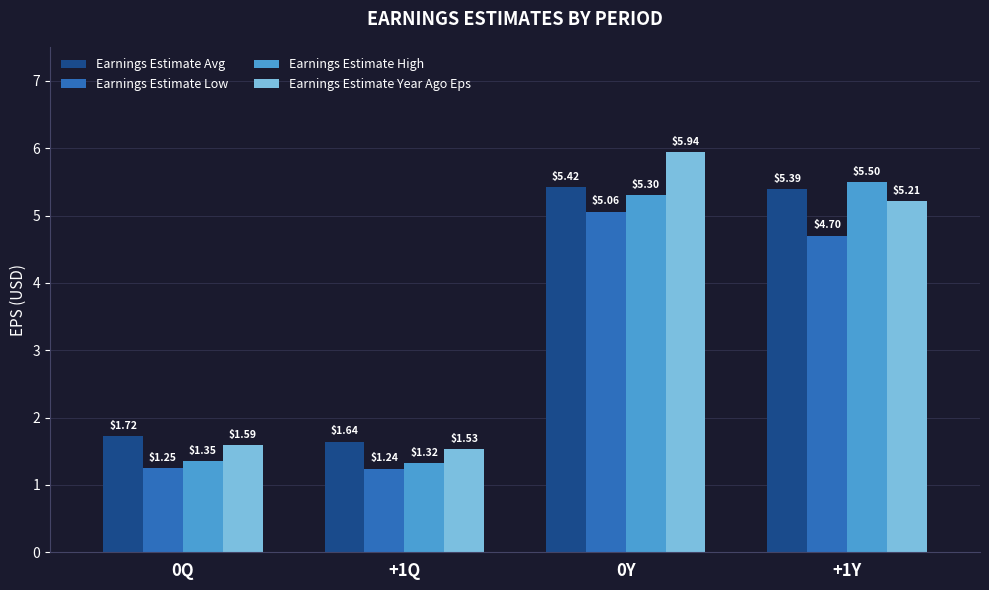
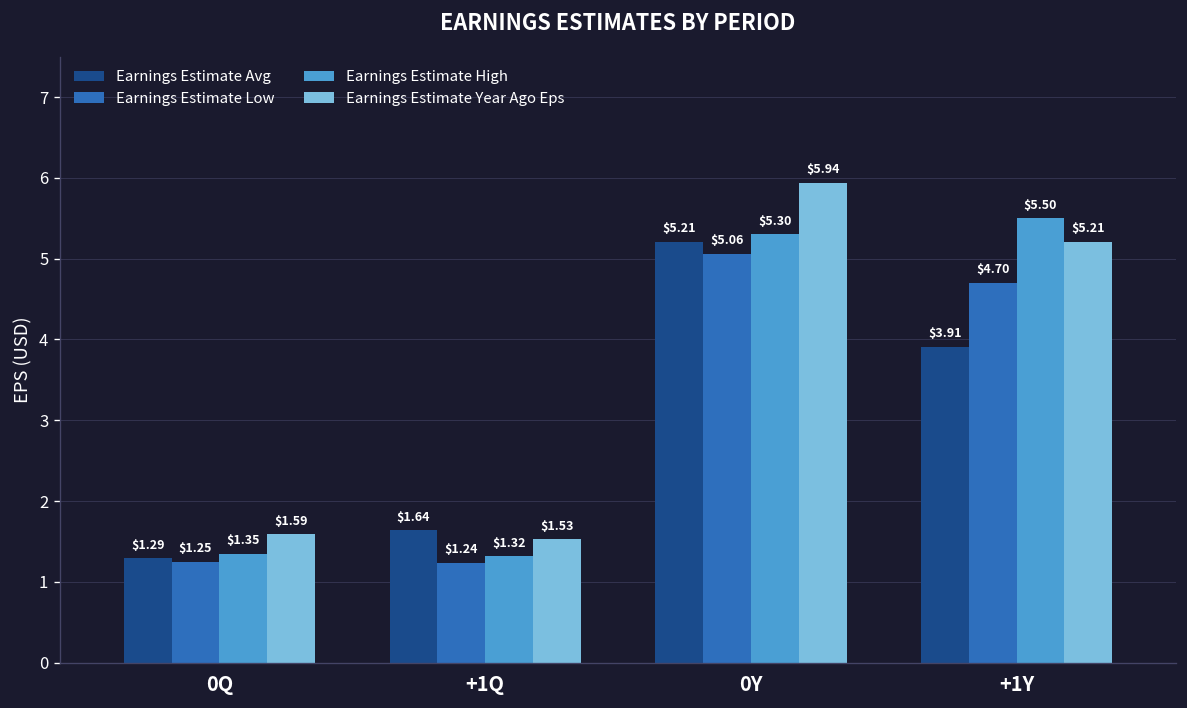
Earnings Estimate Avg, 0Q: $1.72 -> $1.29
Earnings Estimate Avg, 0Y: $5.42 -> $5.21
Earnings Estimate Avg, +1Y: $5.39 -> $3.91
